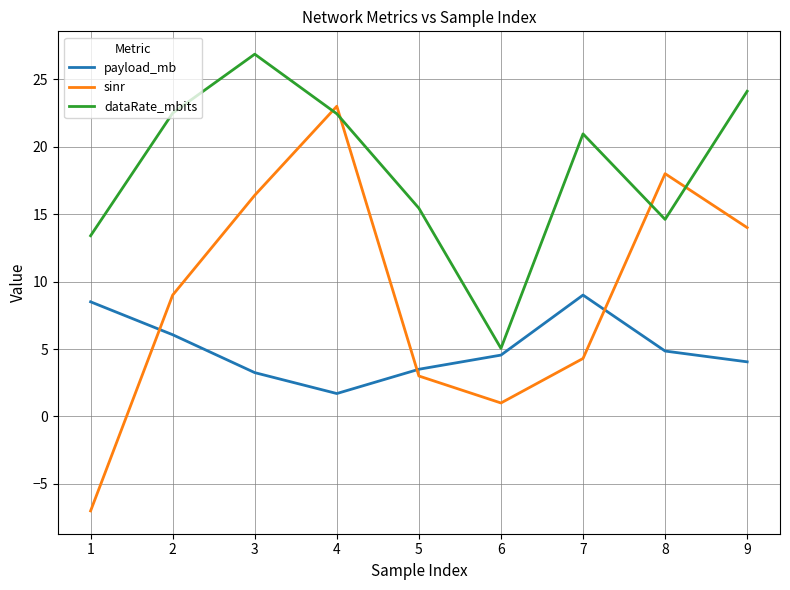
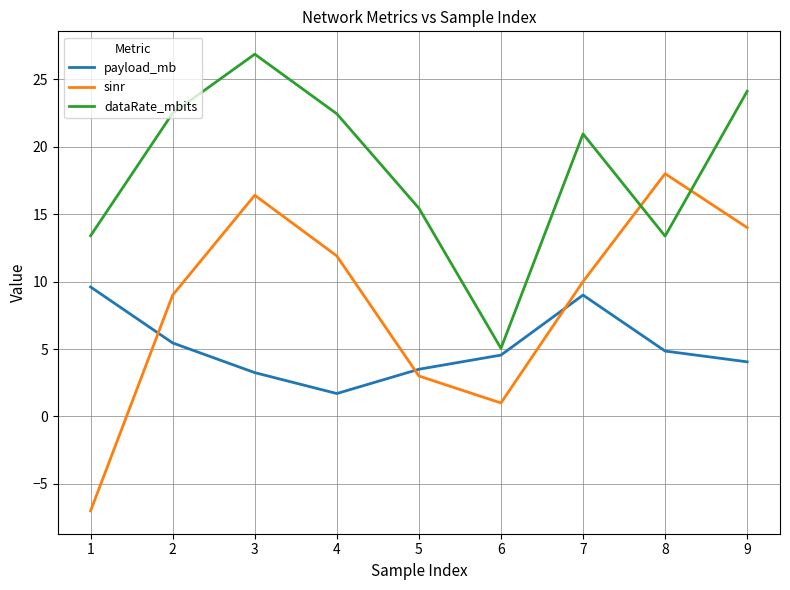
payload_mb, 1: 8.5 -> 9.6
payload_mb, 2: 6.1 -> 5.5
sinr, 4: 23.0 -> 11.9
sinr, 7: 4.3 -> 10.0
dataRate_mbits, 8: 14.6 -> 13.4
